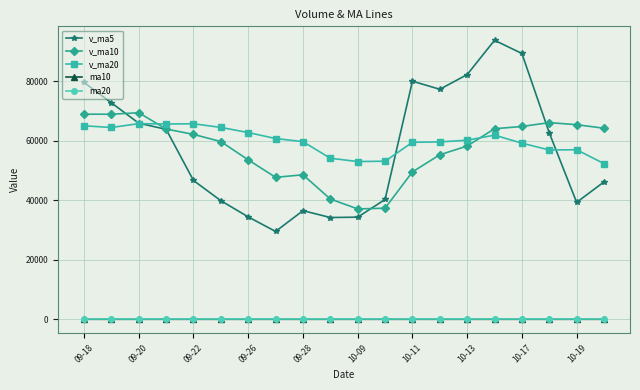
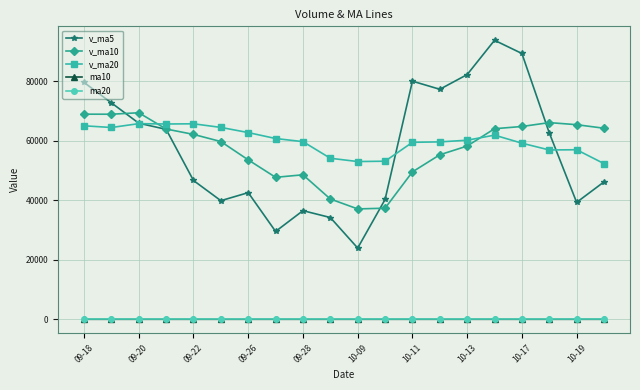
v_ma5, 09-26: 34000 -> 43000
v_ma5, 10-09: 34000 -> 24000
